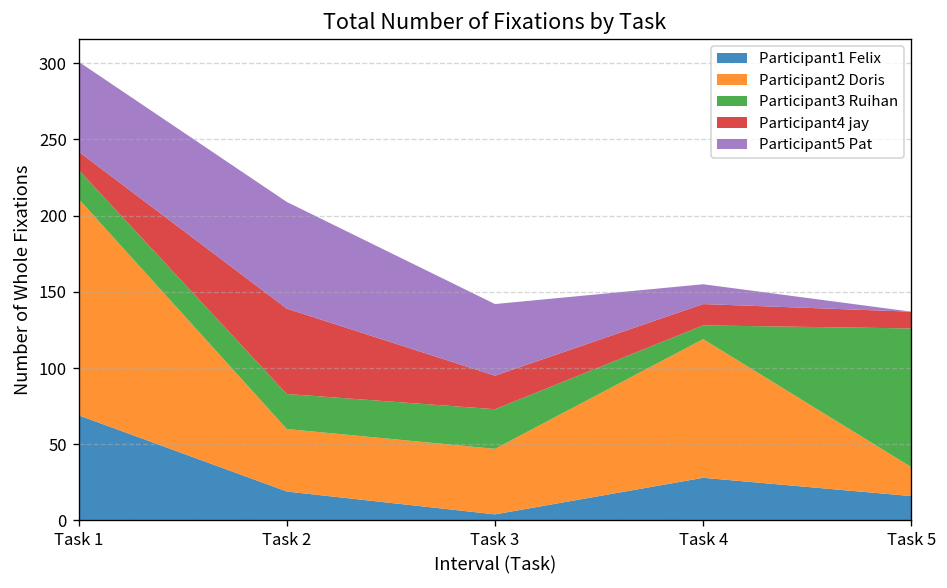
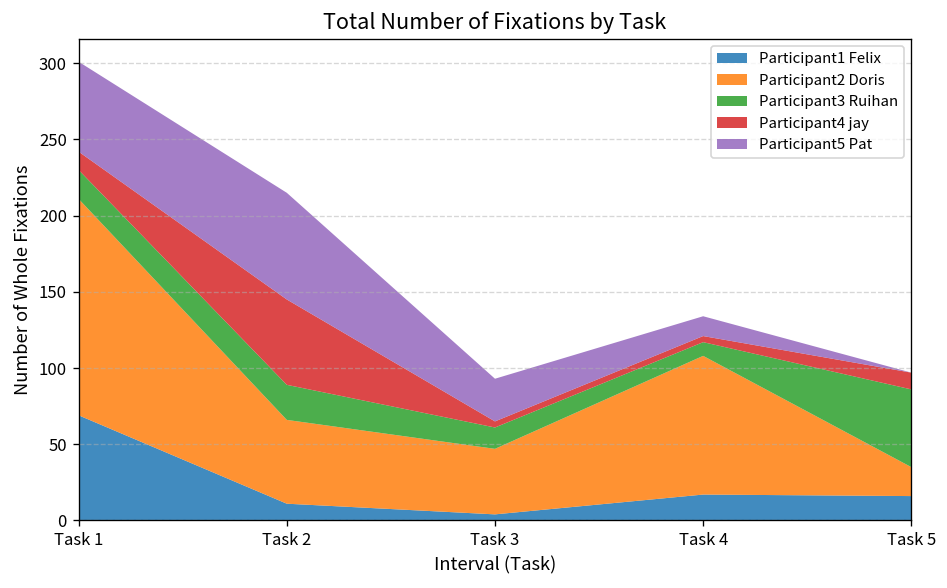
Participant1 Felix, Task 2: 19 -> 11
Participant2 Doris, Task 2: 41 -> 55
Participant3 Ruihan, Task 3: 26 -> 14
Participant4 jay, Task 3: 22 -> 4
Participant5 Pat, Task 3: 47 -> 28
Participant1 Felix, Task 4: 28 -> 17
Participant4 jay, Task 4: 14 -> 4
Participant3 Ruihan, Task 5: 91 -> 51
